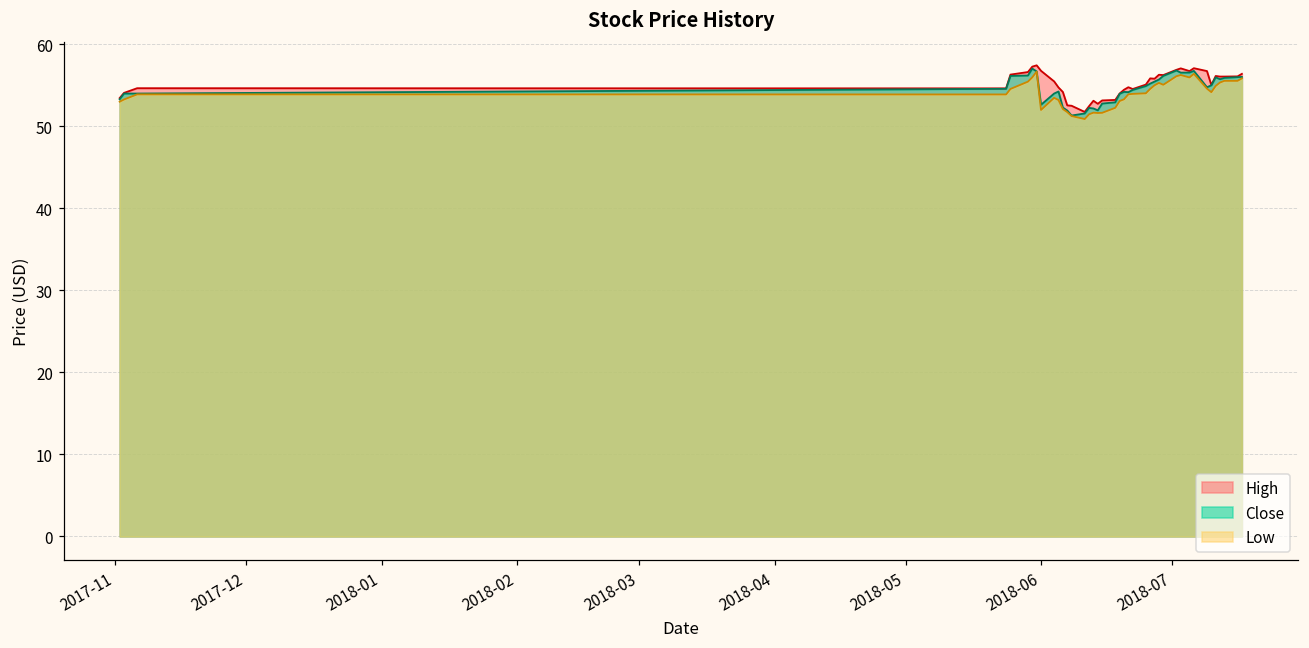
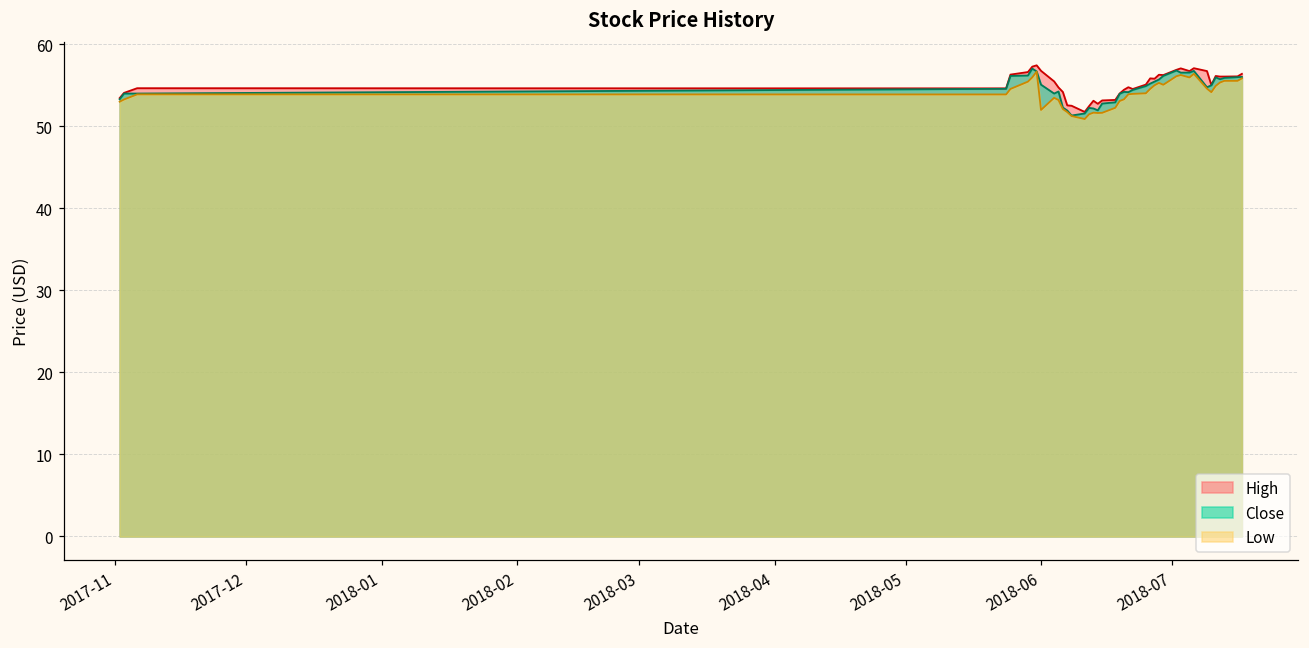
Close, 2018-06: 53 -> 55
